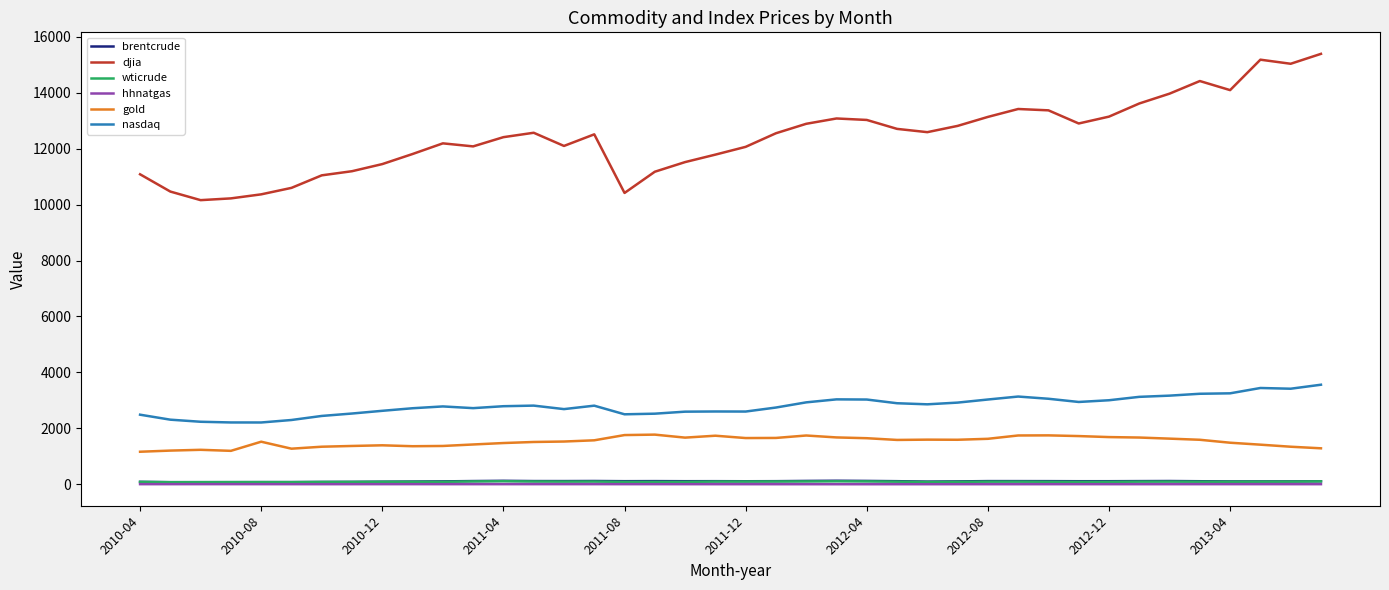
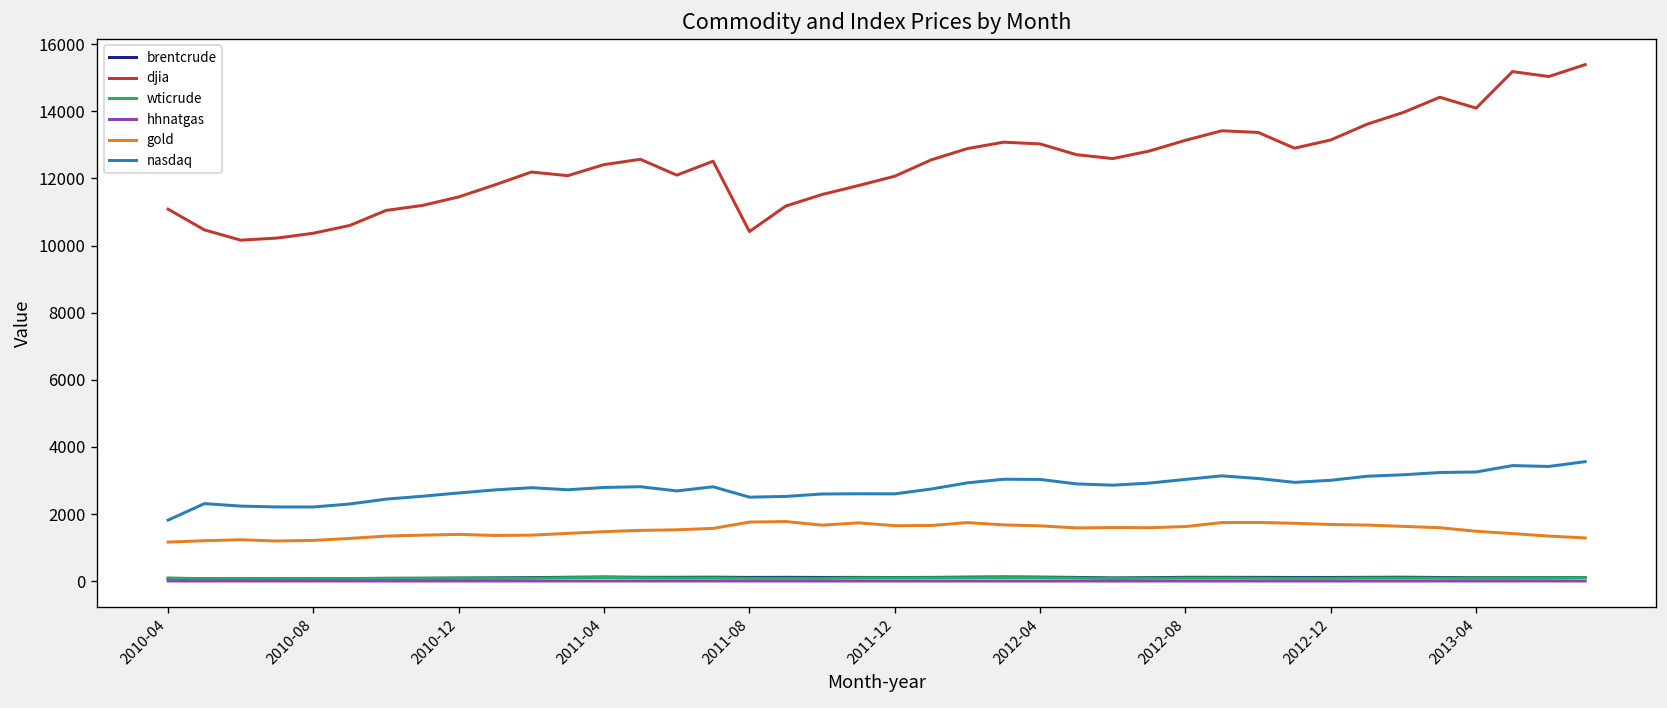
nasdaq, 2010-04: 2500 -> 1800
gold, 2010-08: 1500 -> 1200
